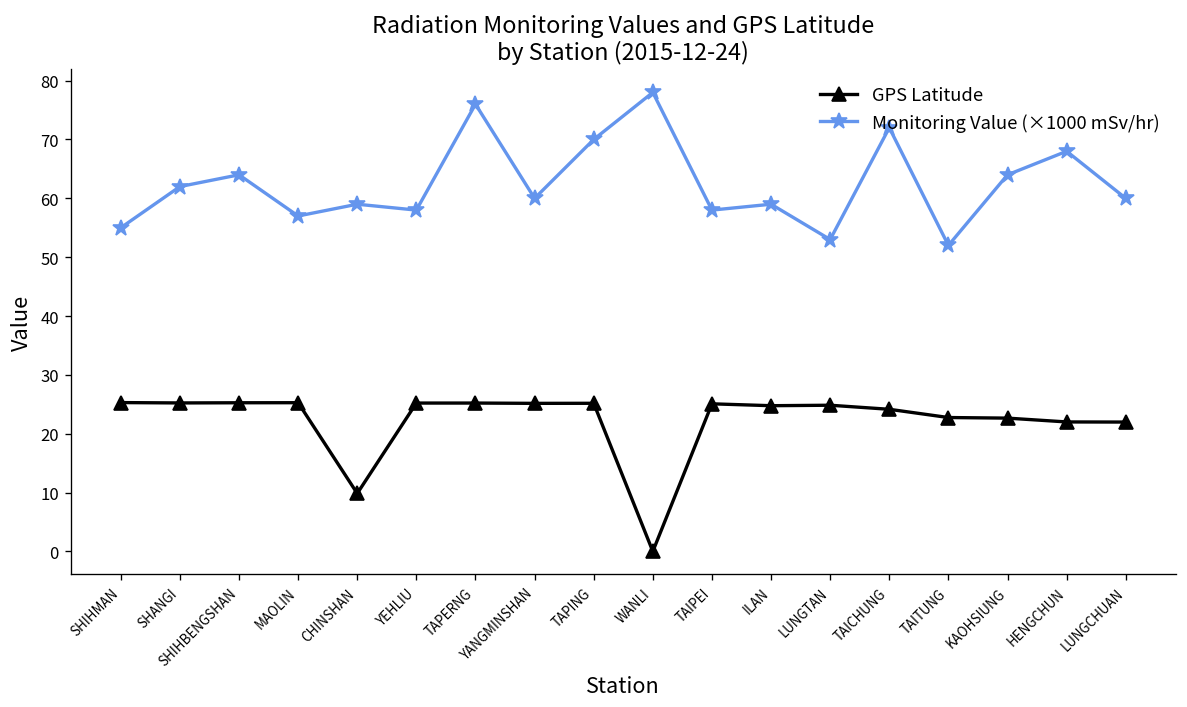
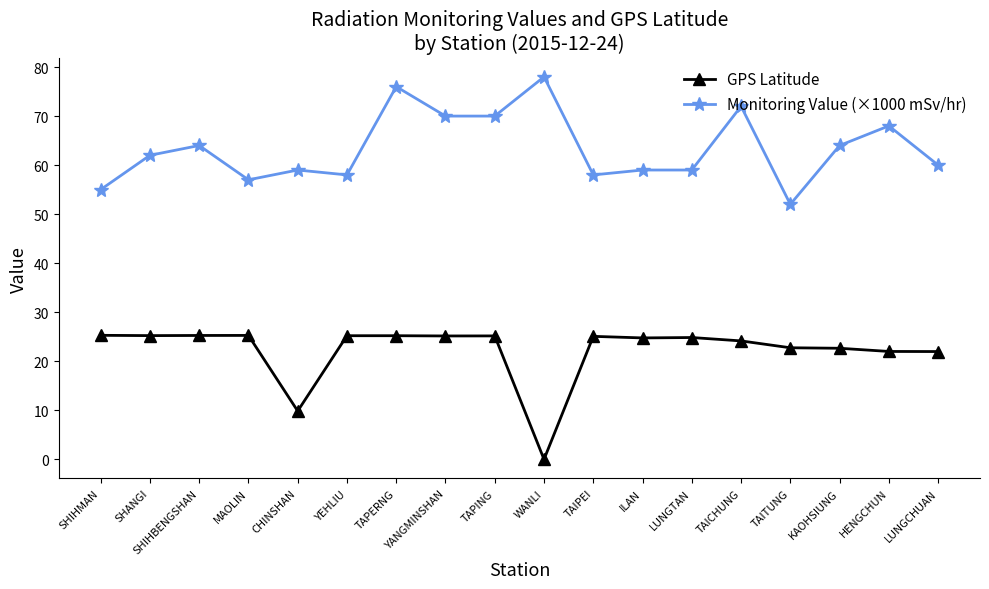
Monitoring Value (×1000 mSv/hr), YANGMINSHAN: 60 -> 70
Monitoring Value (×1000 mSv/hr), LUNGTAN: 53 -> 59
